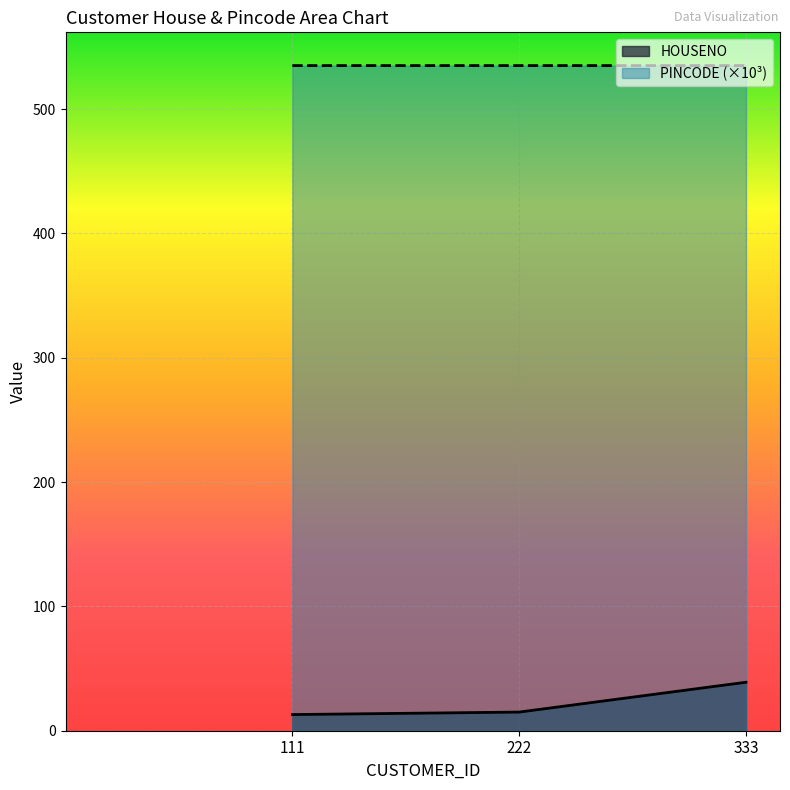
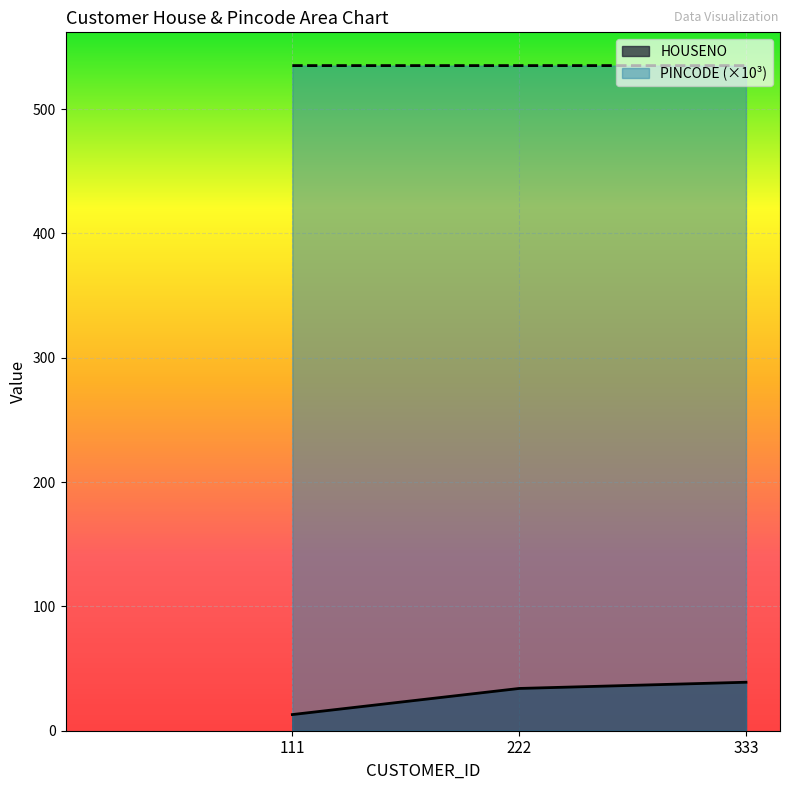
HOUSENO, 222: 15 -> 34
